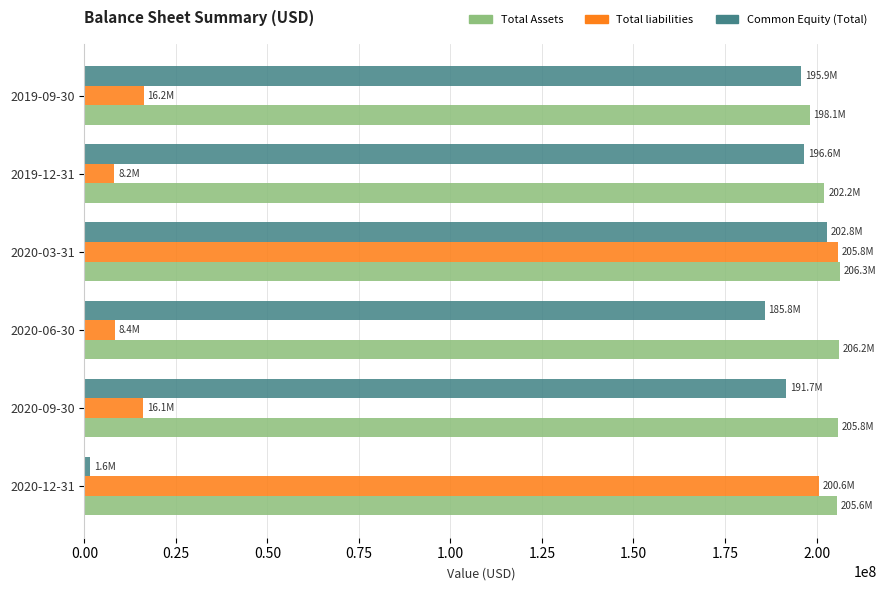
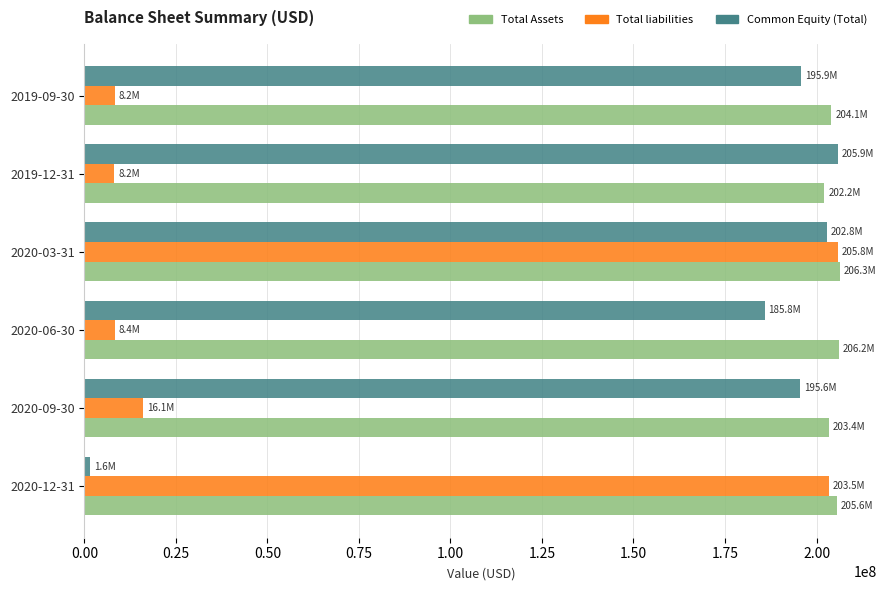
Total liabilities, 2019-09-30: 16.2M -> 8.2M
Total Assets, 2019-09-30: 198.1M -> 204.1M
Common Equity (Total), 2019-12-31: 196.6M -> 205.9M
Common Equity (Total), 2020-09-30: 191.7M -> 195.6M
Total Assets, 2020-09-30: 205.8M -> 203.4M
Total liabilities, 2020-12-31: 200.6M -> 203.5M
